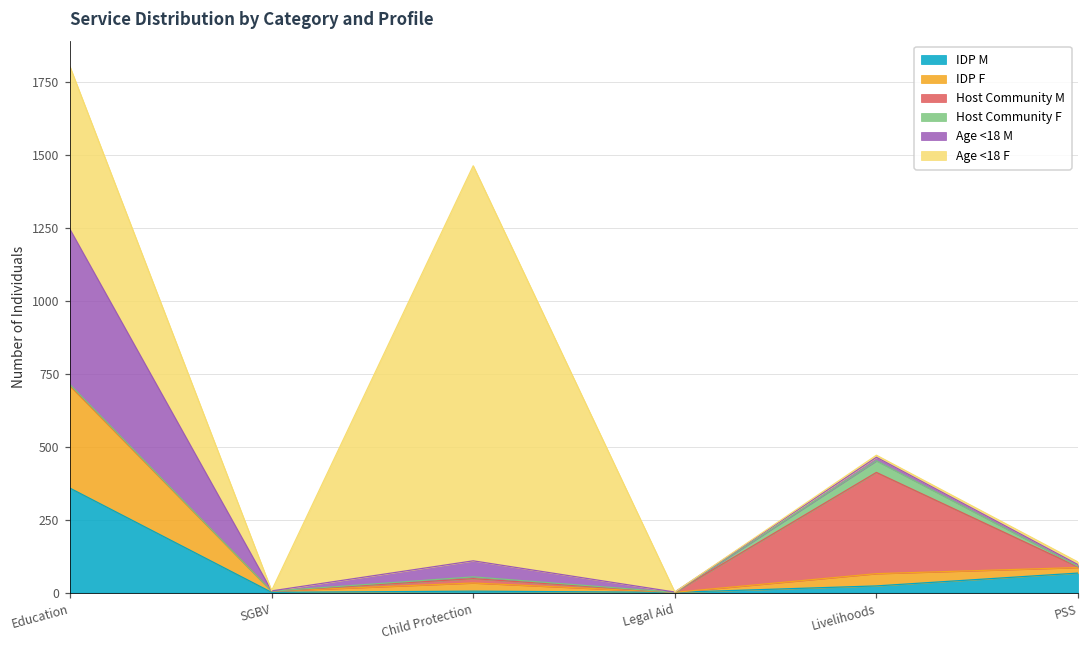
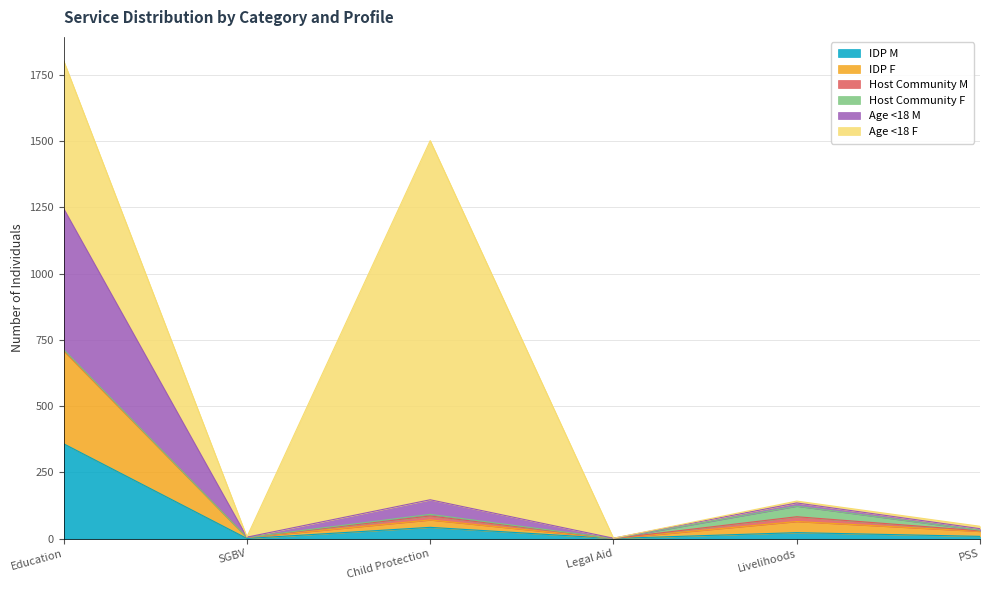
IDP M, Child Protection: 10 -> 40
Host Community M, Livelihoods: 350 -> 20
IDP M, PSS: 70 -> 10
